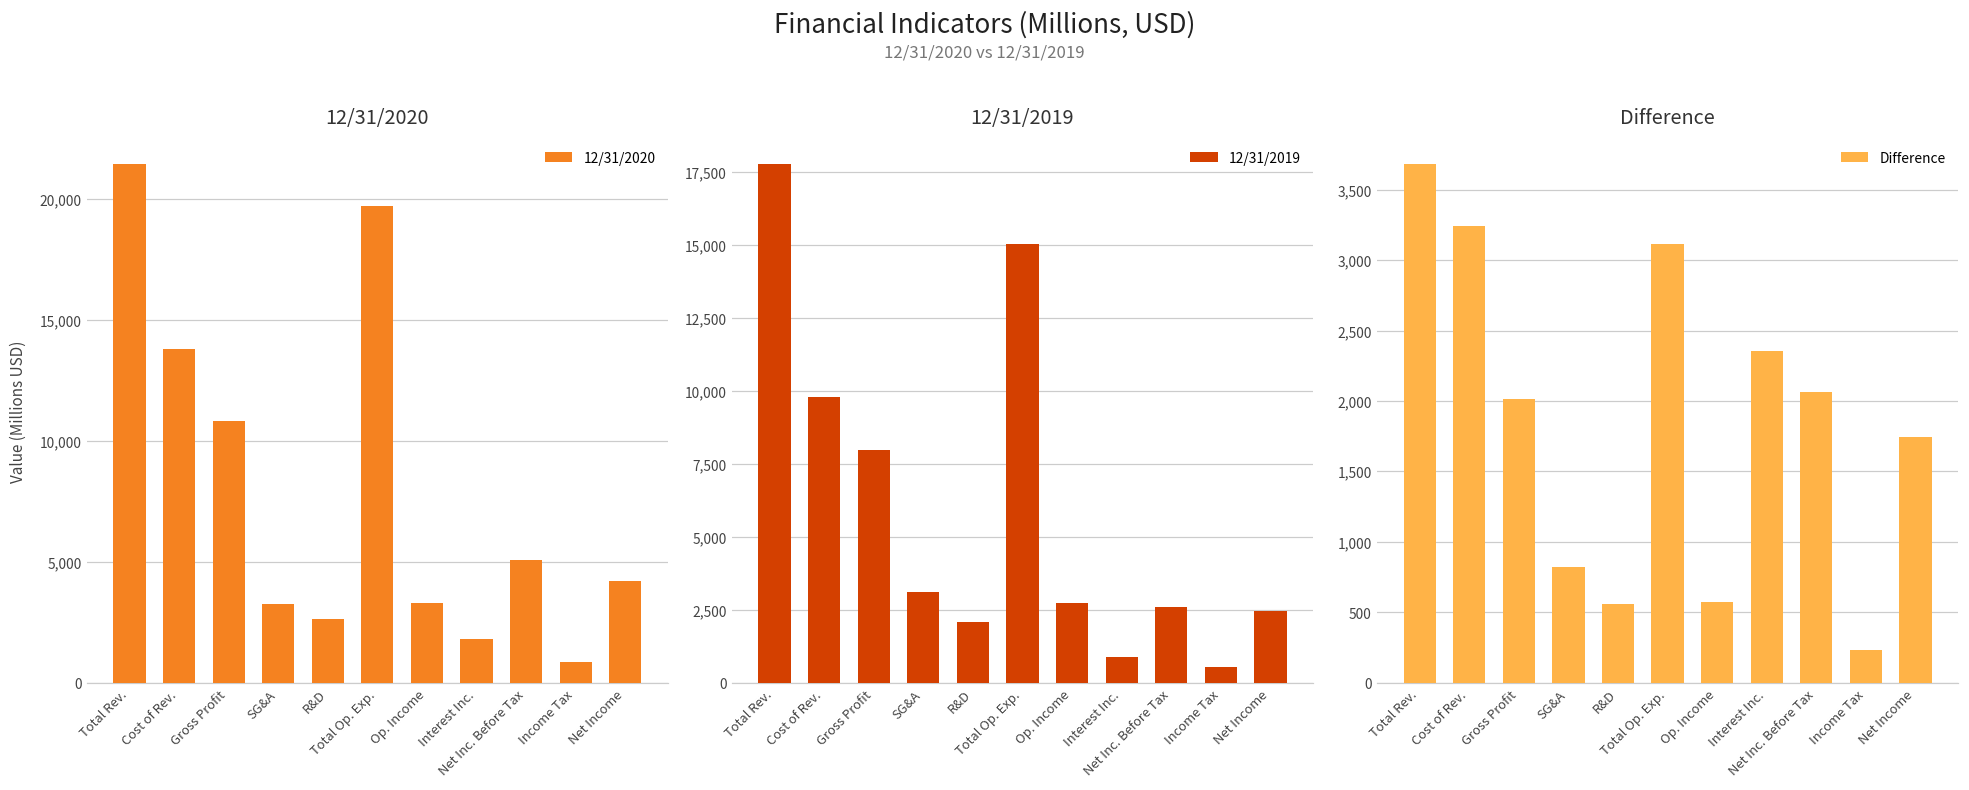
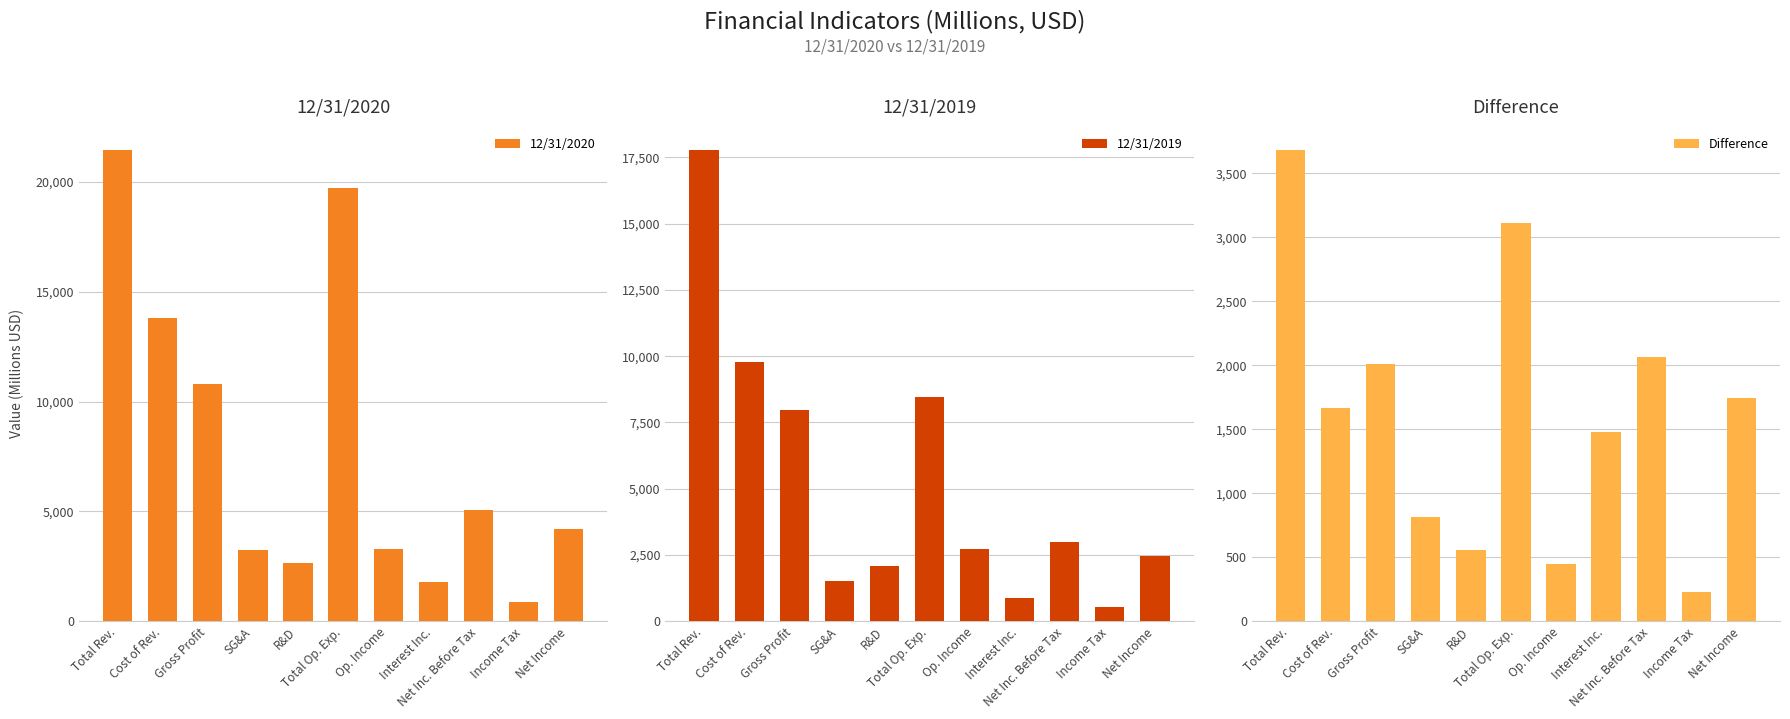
12/31/2019, SG&A: 3,100 -> 1,500
12/31/2019, Total Op. Exp.: 15,100 -> 8,400
12/31/2019, Net Inc. Before Tax: 2,600 -> 3,000
Difference, Cost of Rev.: 3,240 -> 1,670
Difference, Op. Income: 570 -> 450
Difference, Interest Inc.: 2,360 -> 1,480
